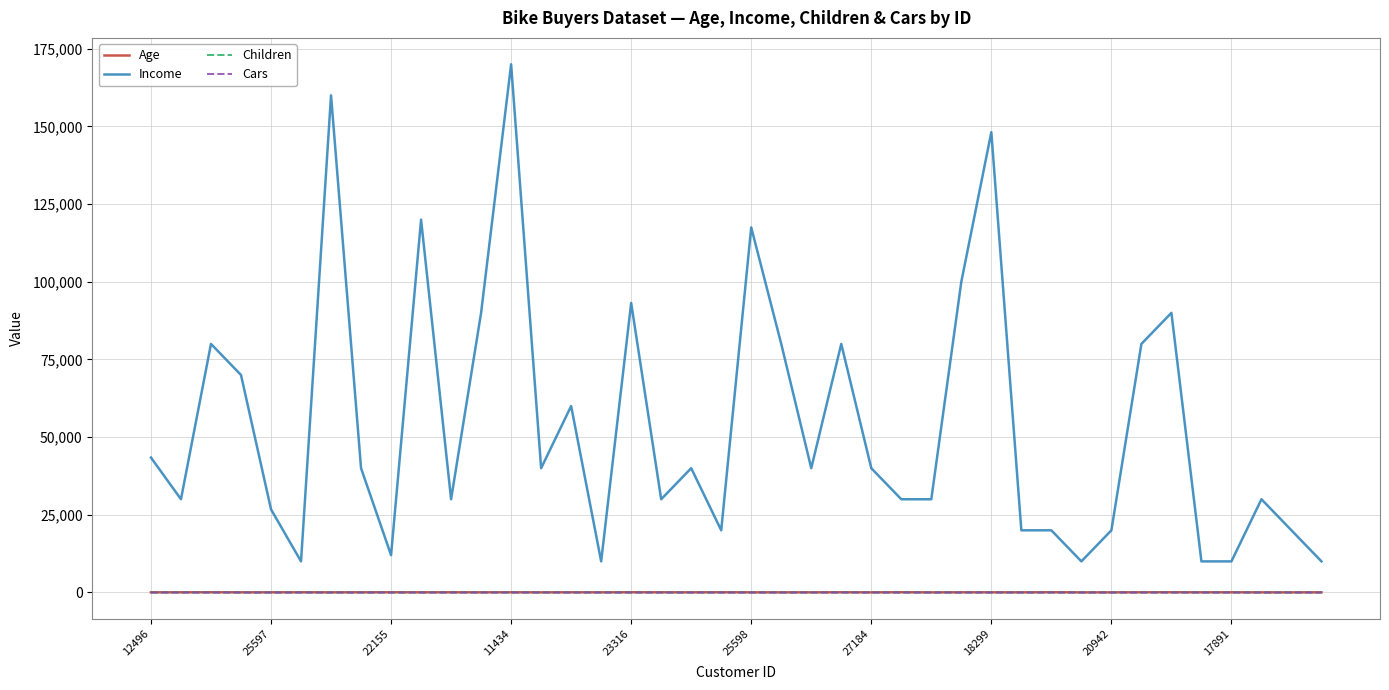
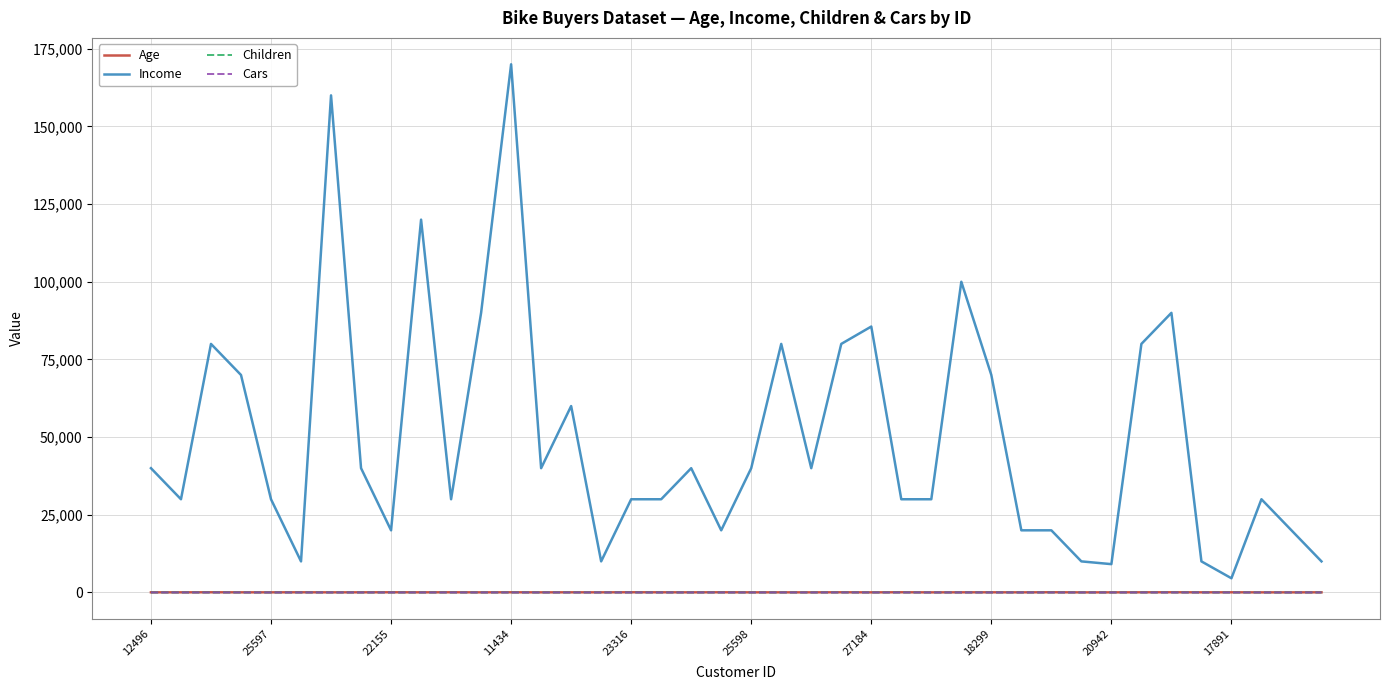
Income, 12496: 43,000 -> 40,000
Income, 25597: 27,000 -> 30,000
Income, 22155: 12,000 -> 20,000
Income, 23316: 93,000 -> 30,000
Income, 25598: 117,000 -> 40,000
Income, 27184: 40,000 -> 86,000
Income, 18299: 148,000 -> 70,000
Income, 20942: 20,000 -> 9,000
Income, 17891: 10,000 -> 5,000
